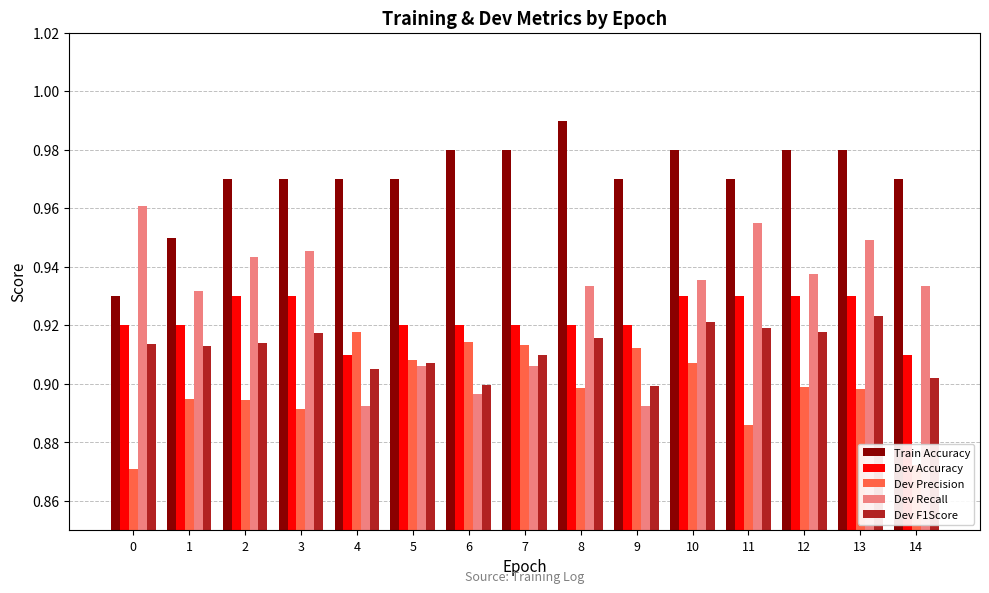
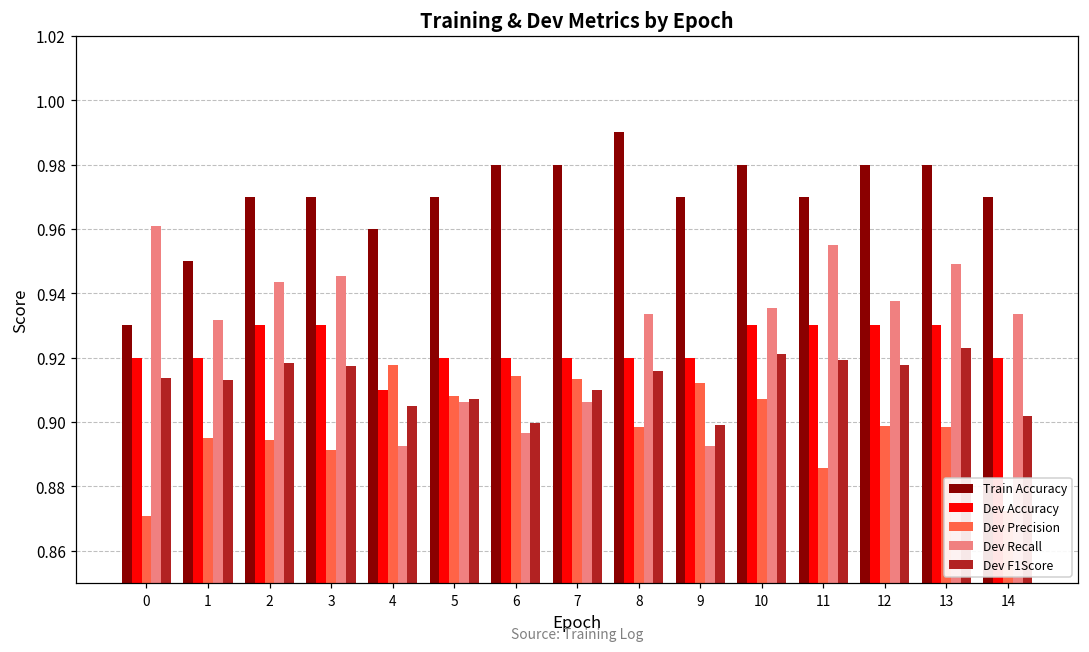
Dev F1Score, 2: 0.914 -> 0.918
Train Accuracy, 4: 0.97 -> 0.96
Dev Accuracy, 14: 0.91 -> 0.92
